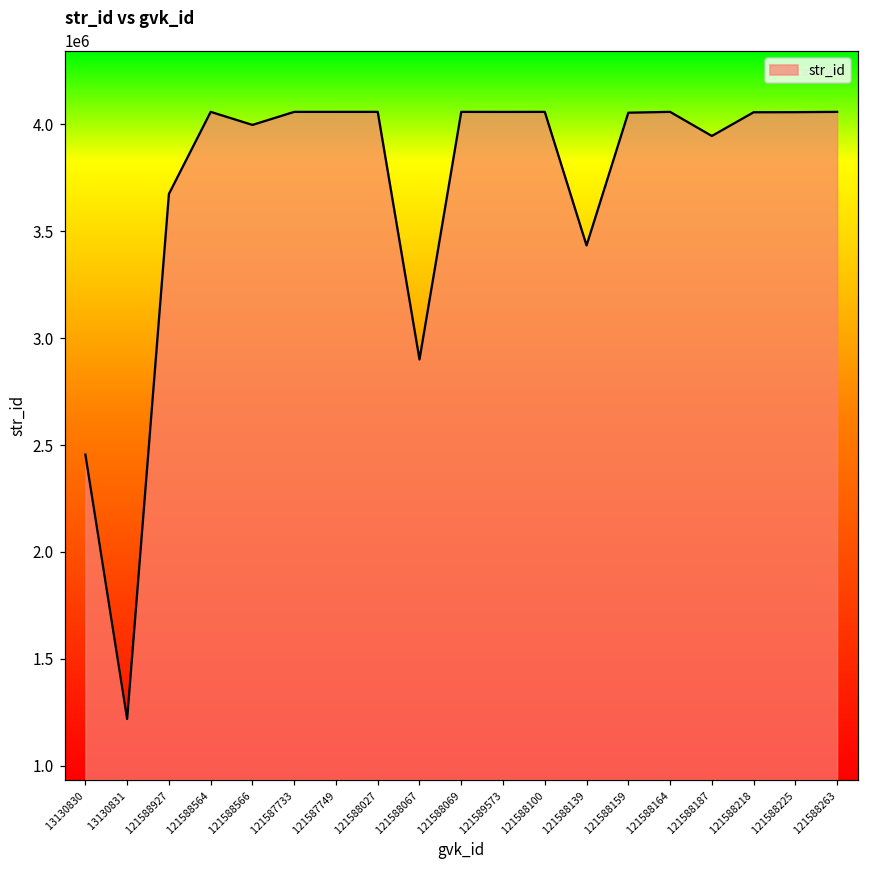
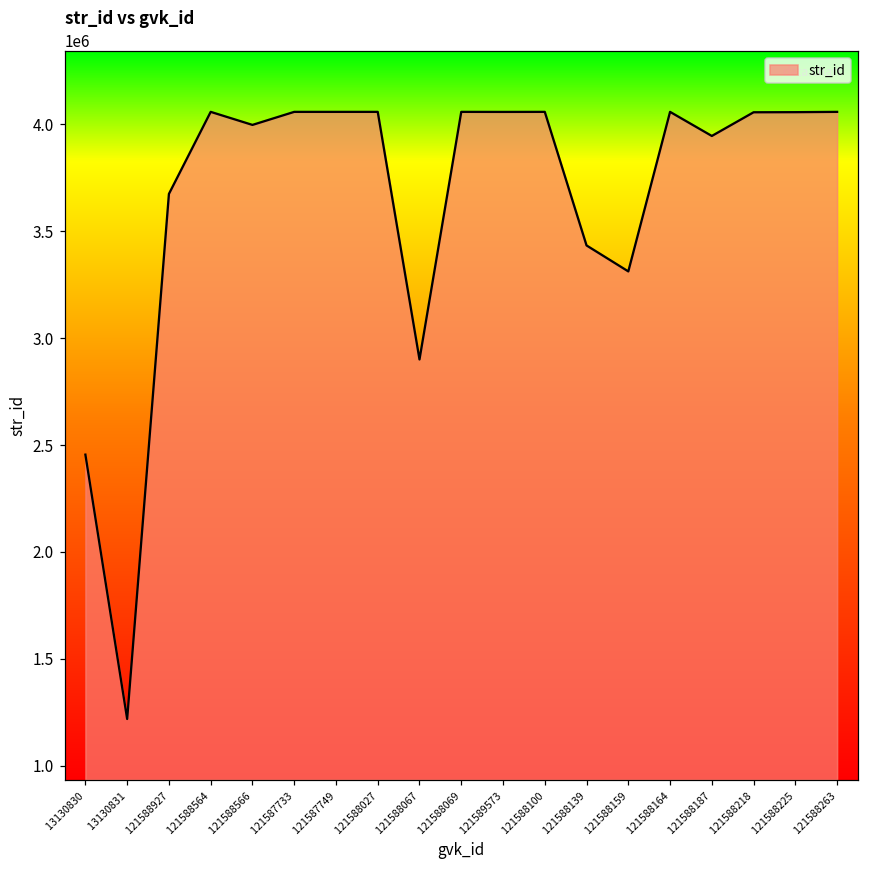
121588159: 4050000 -> 3310000
